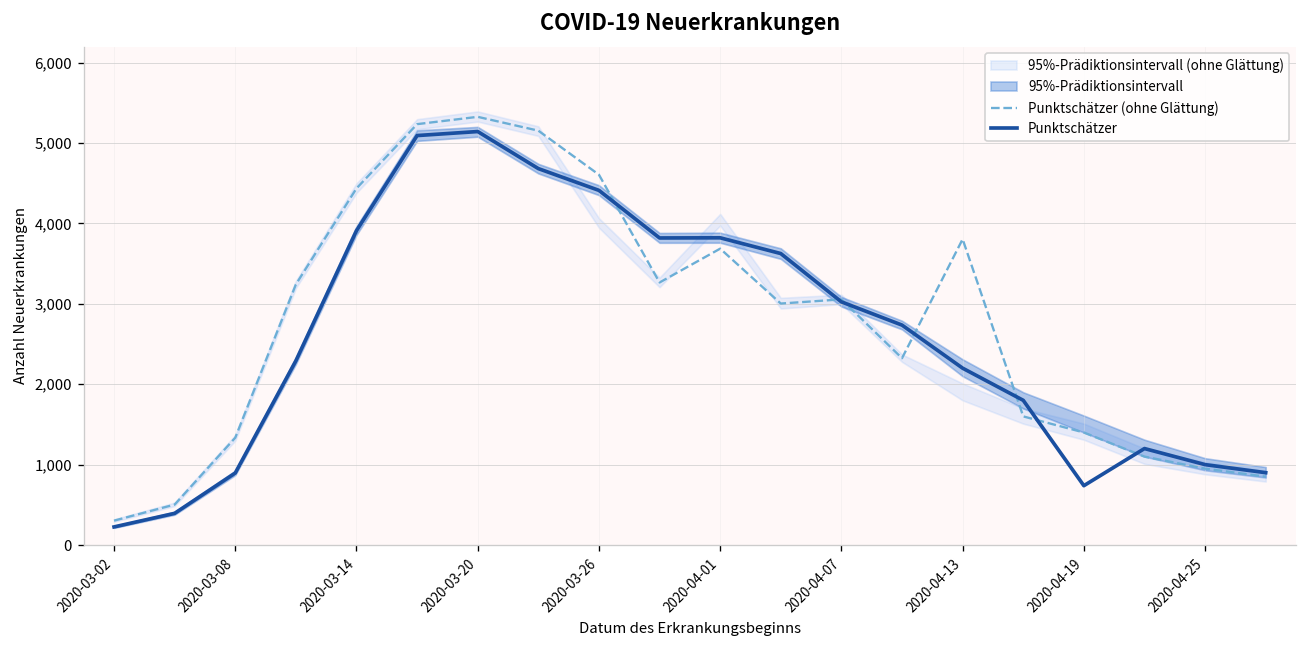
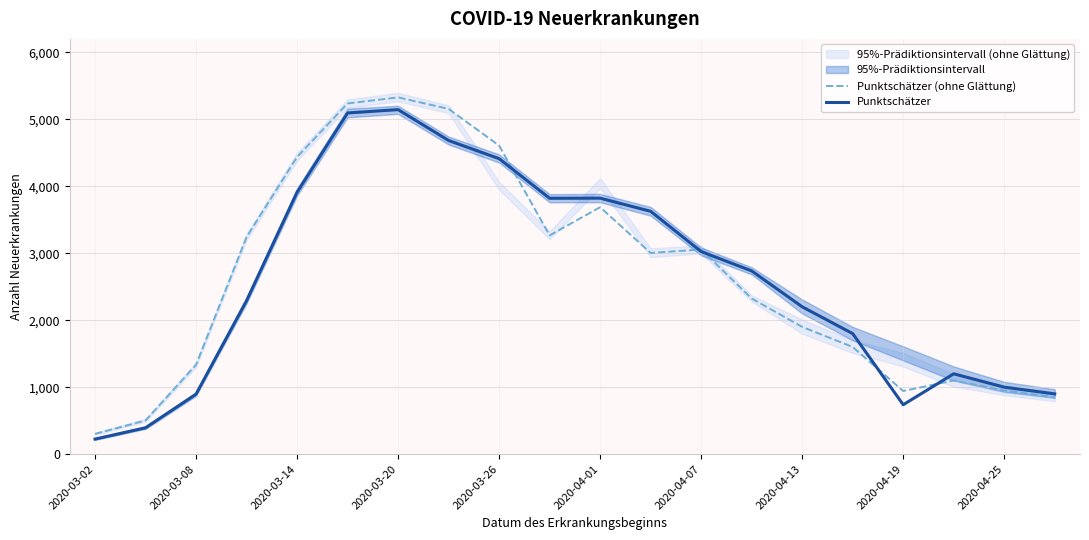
Punktschätzer (ohne Glättung), 2020-04-13: 3,800 -> 1,900
Punktschätzer (ohne Glättung), 2020-04-19: 1,400 -> 900
